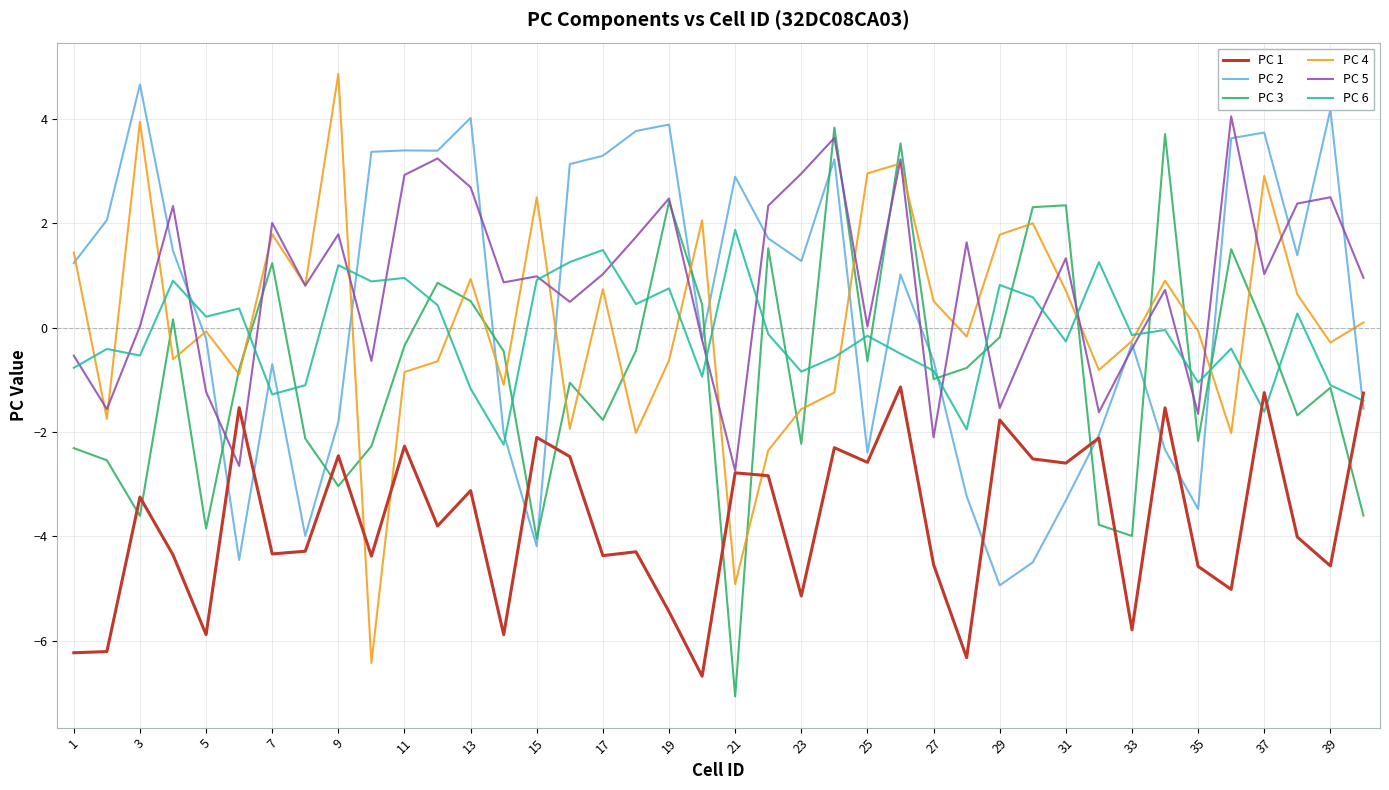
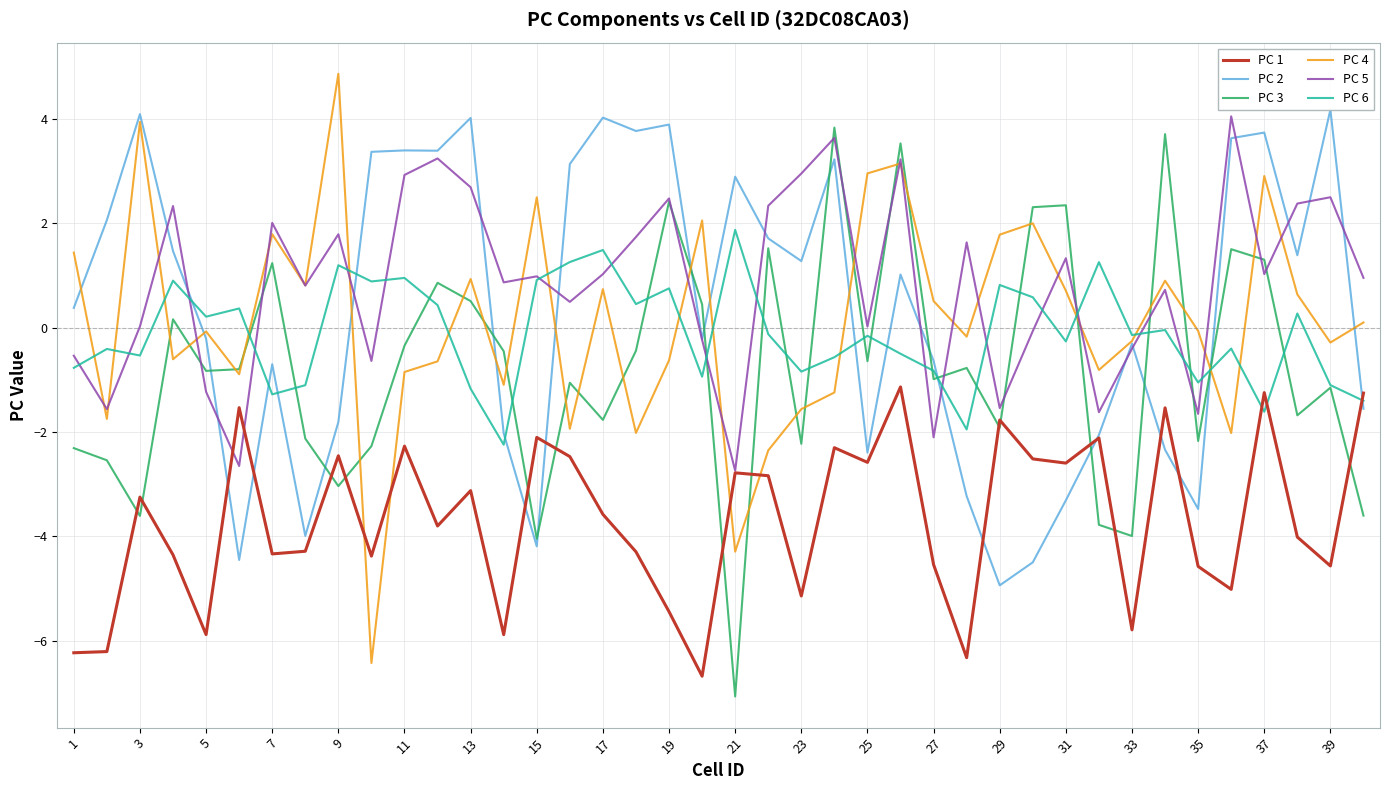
PC 2, 1: 1.2 -> 0.4
PC 2, 3: 4.7 -> 4.1
PC 3, 5: -3.8 -> -0.8
PC 1, 17: -4.4 -> -3.6
PC 2, 17: 3.3 -> 4.0
PC 4, 21: -4.9 -> -4.3
PC 3, 29: -0.2 -> -1.9
PC 3, 37: 0.0 -> 1.3
